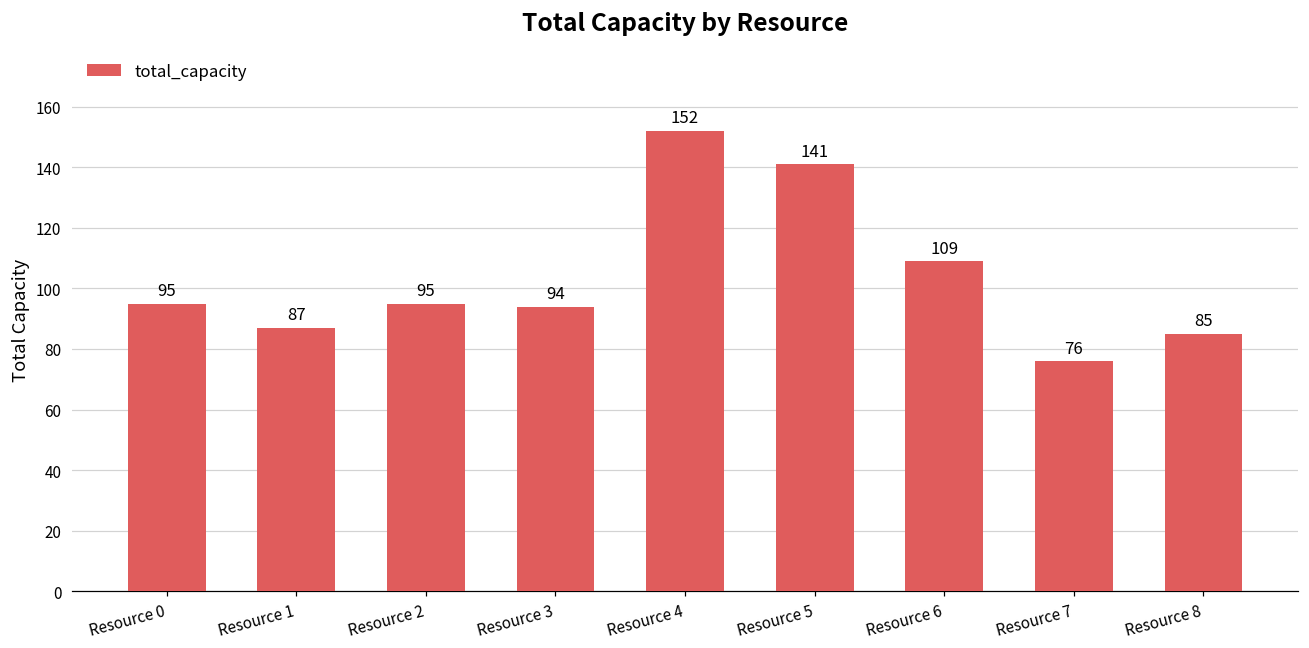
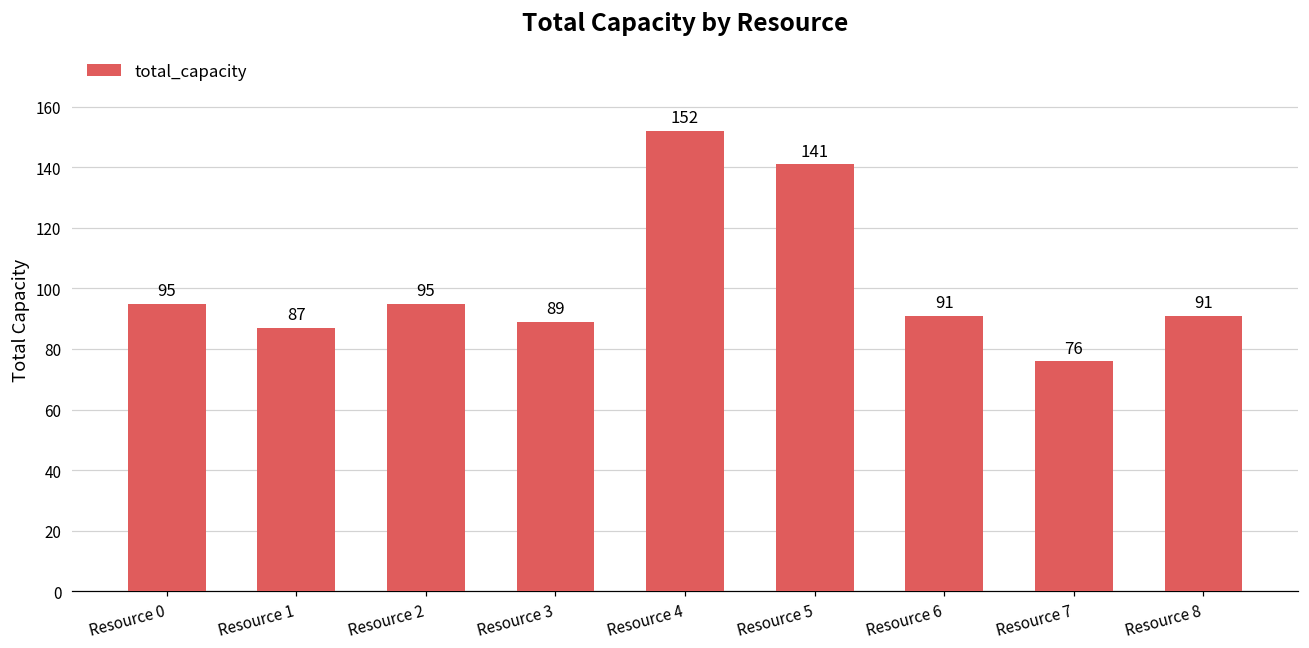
Resource 3: 94 -> 89
Resource 6: 109 -> 91
Resource 8: 85 -> 91
